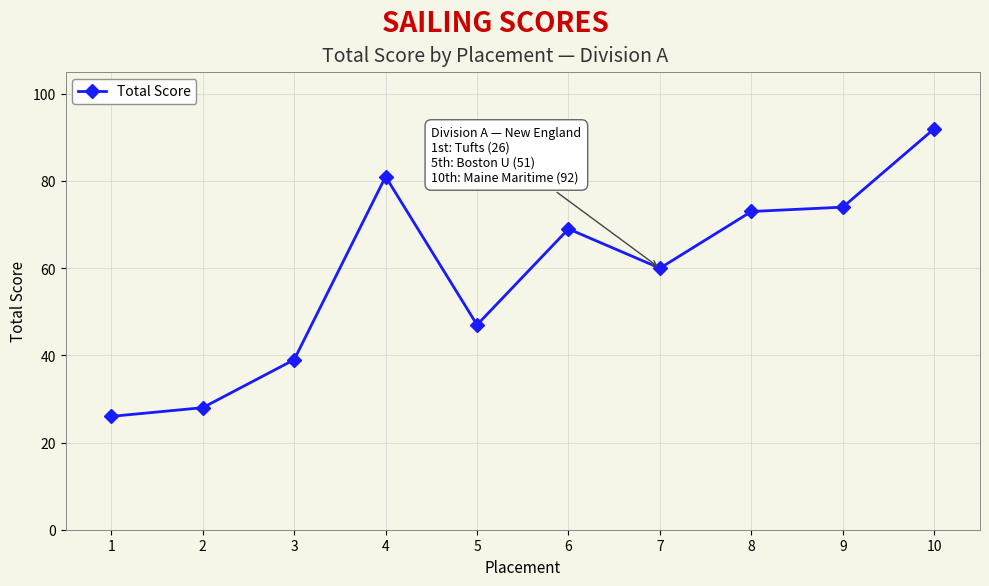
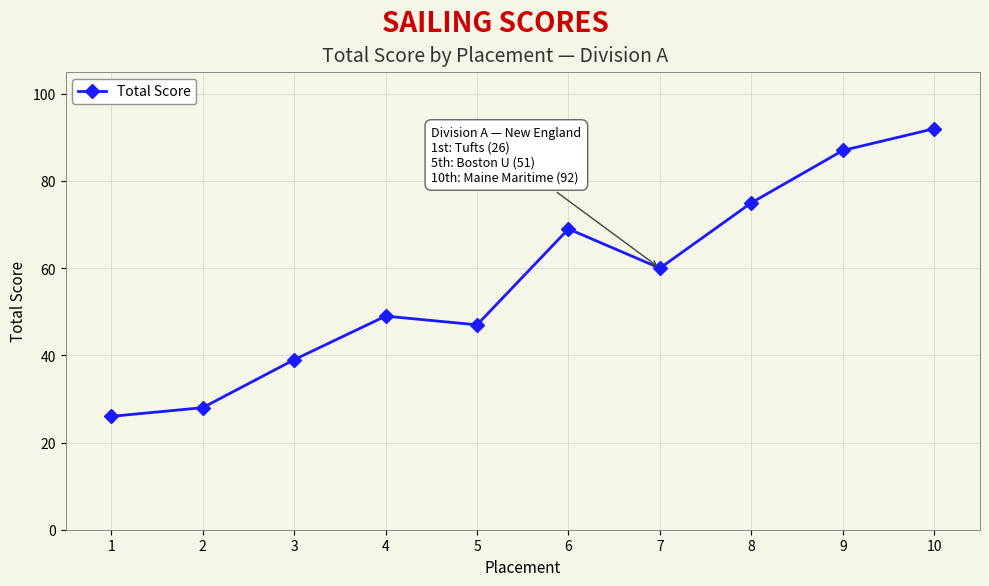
4: 81 -> 49
8: 73 -> 75
9: 74 -> 87
